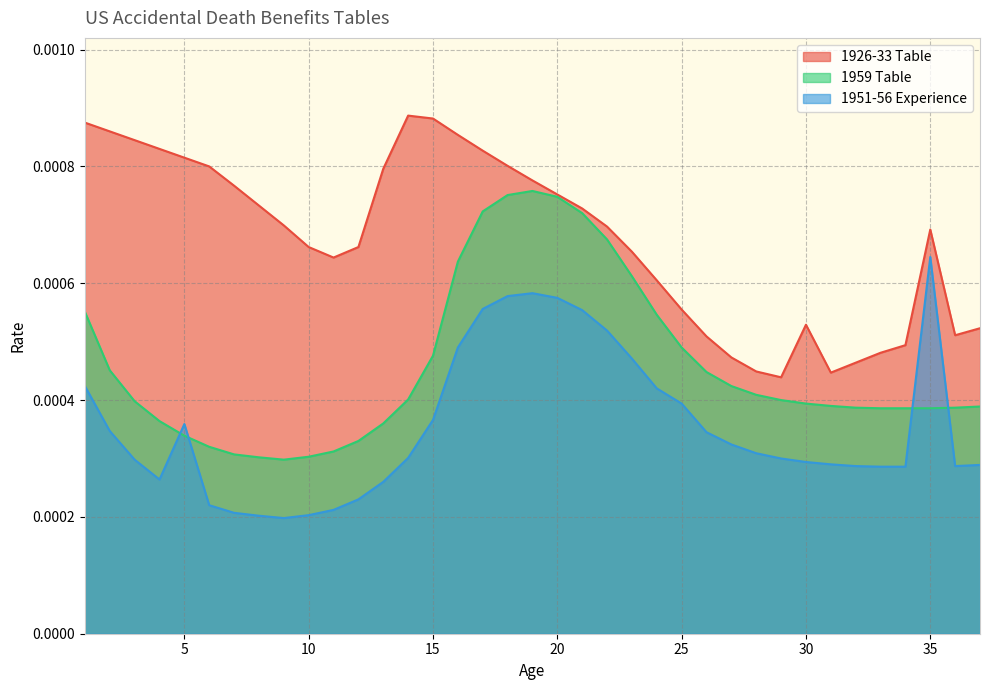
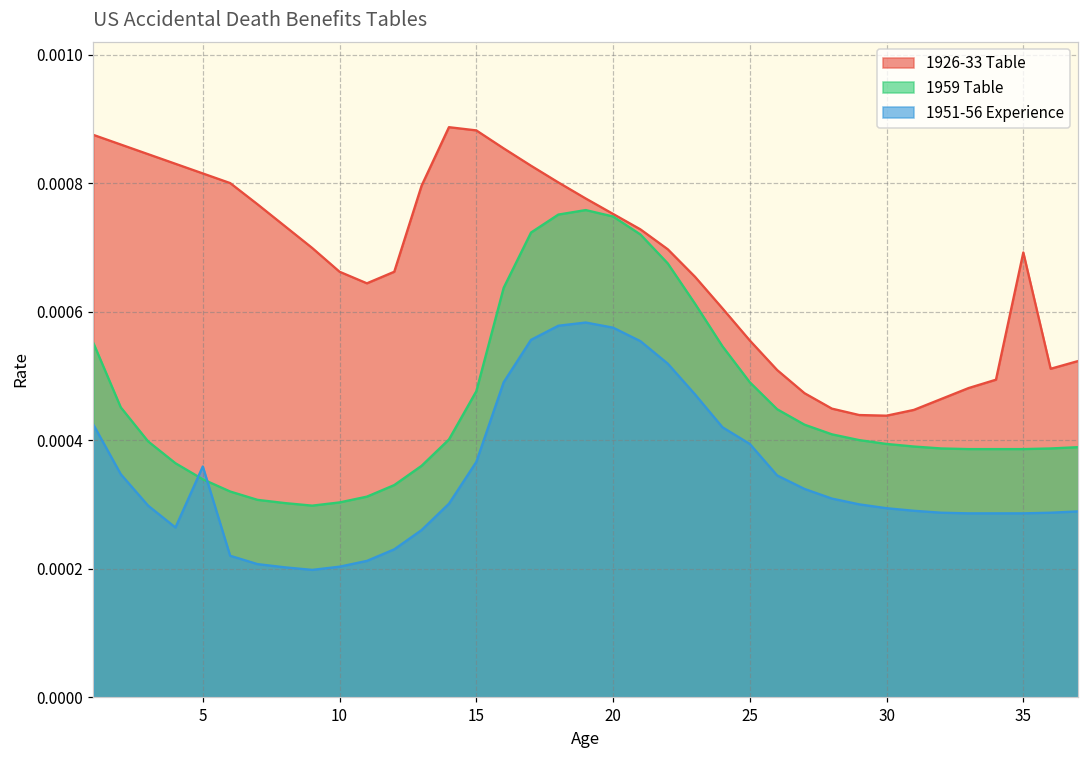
1926-33 Table, 30: 0.00053 -> 0.00044
1951-56 Experience, 35: 0.00065 -> 0.00029
